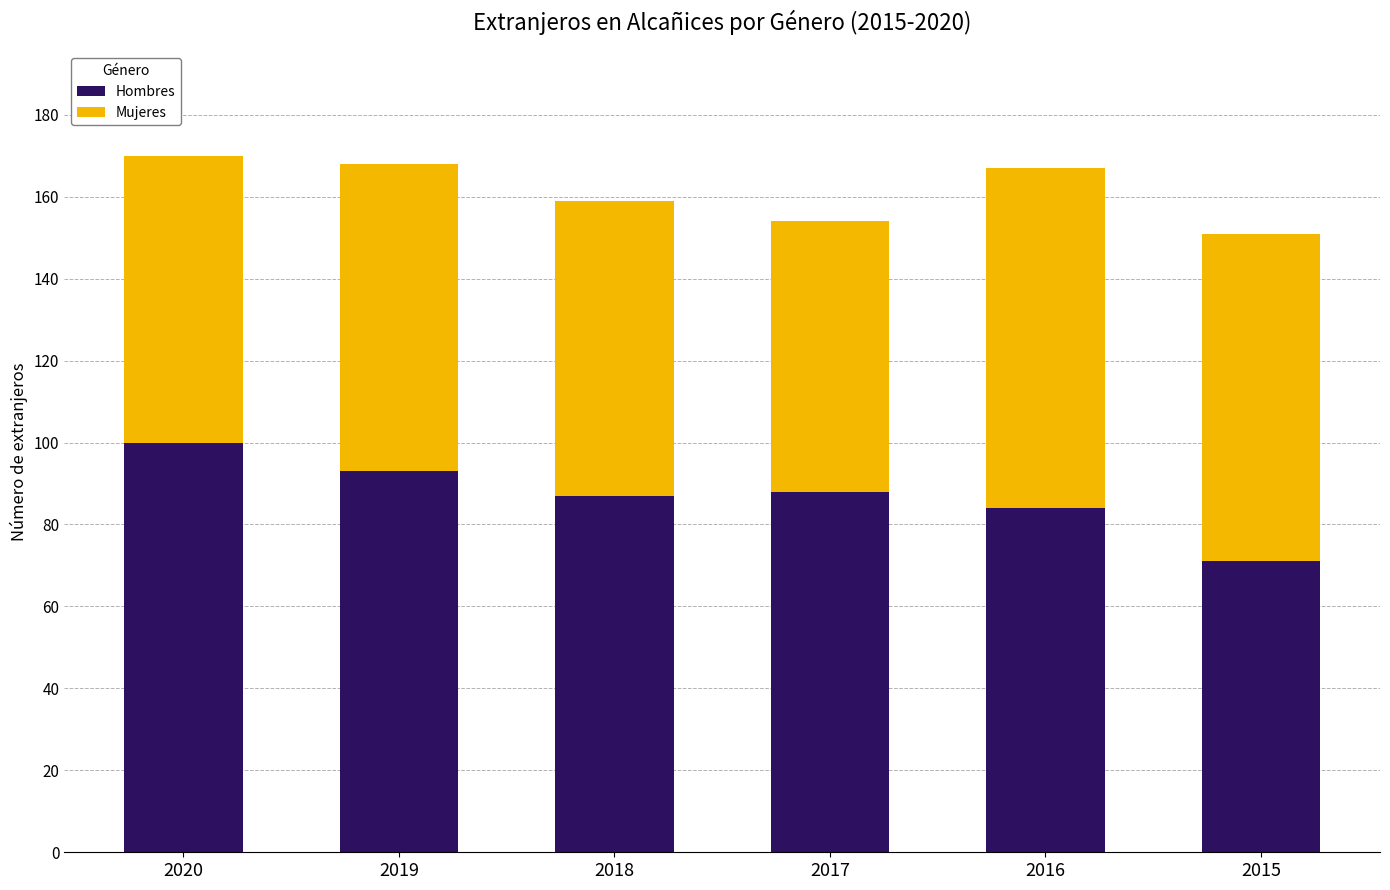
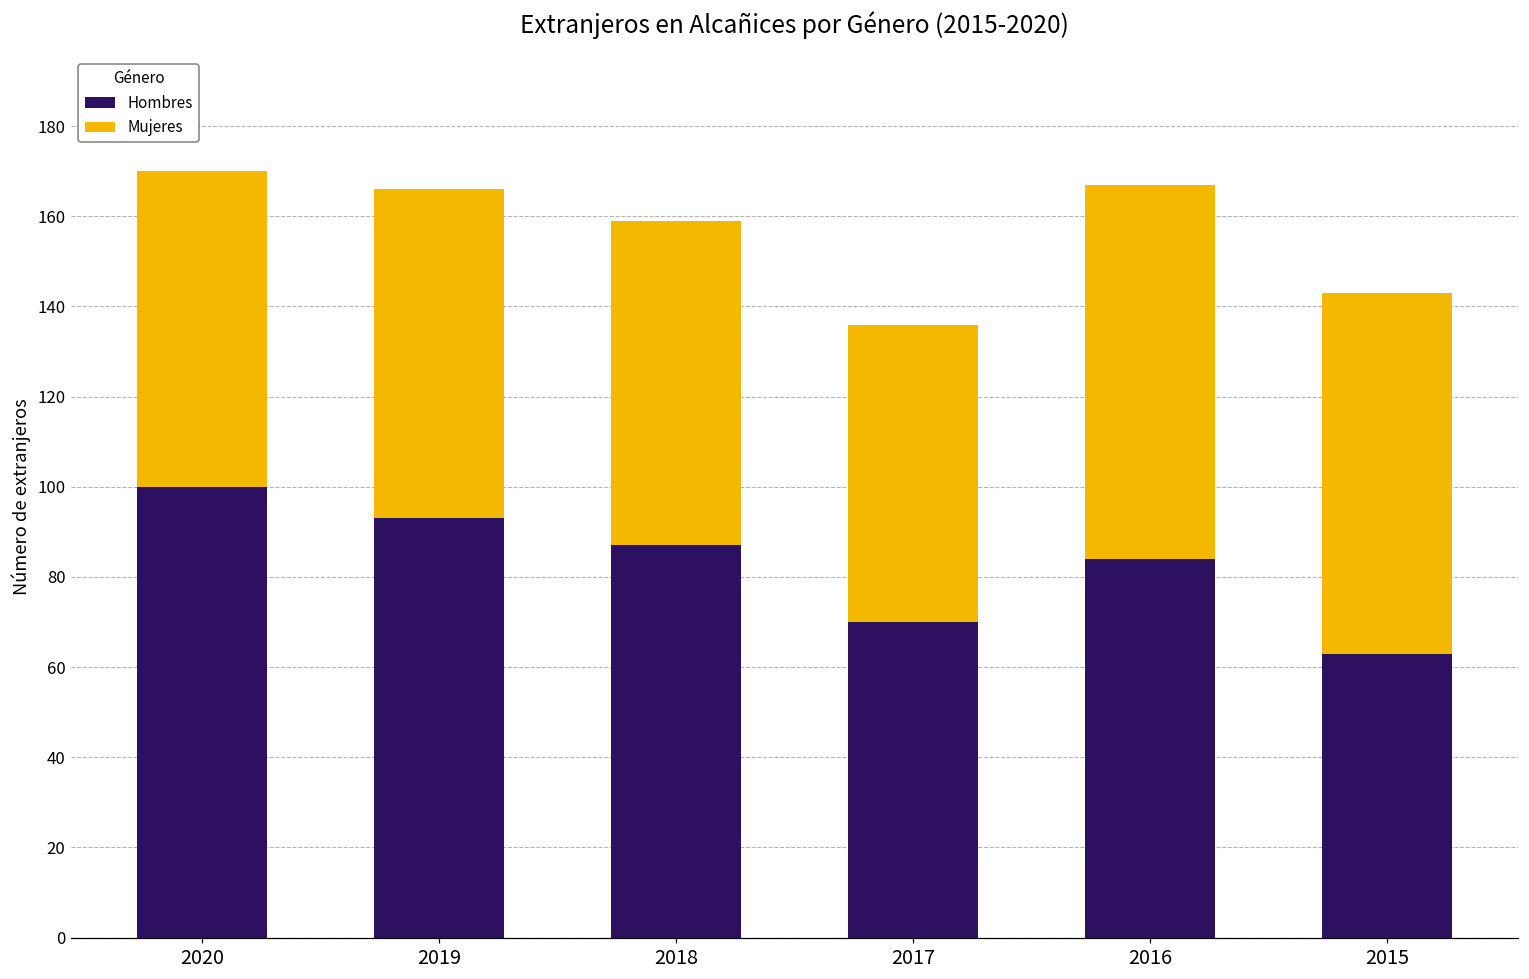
Mujeres, 2019: 75 -> 73
Hombres, 2017: 88 -> 70
Hombres, 2015: 71 -> 63
